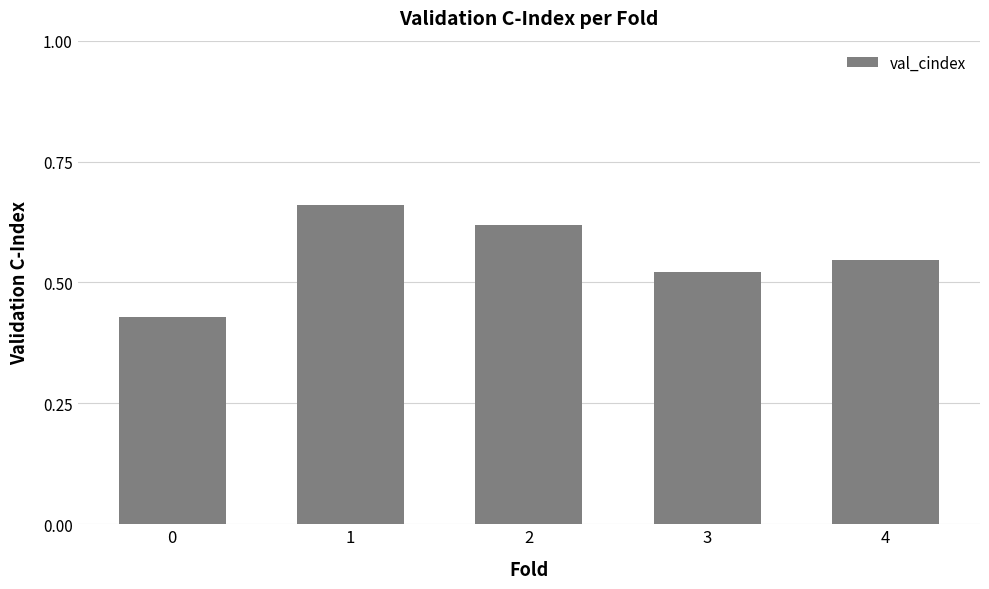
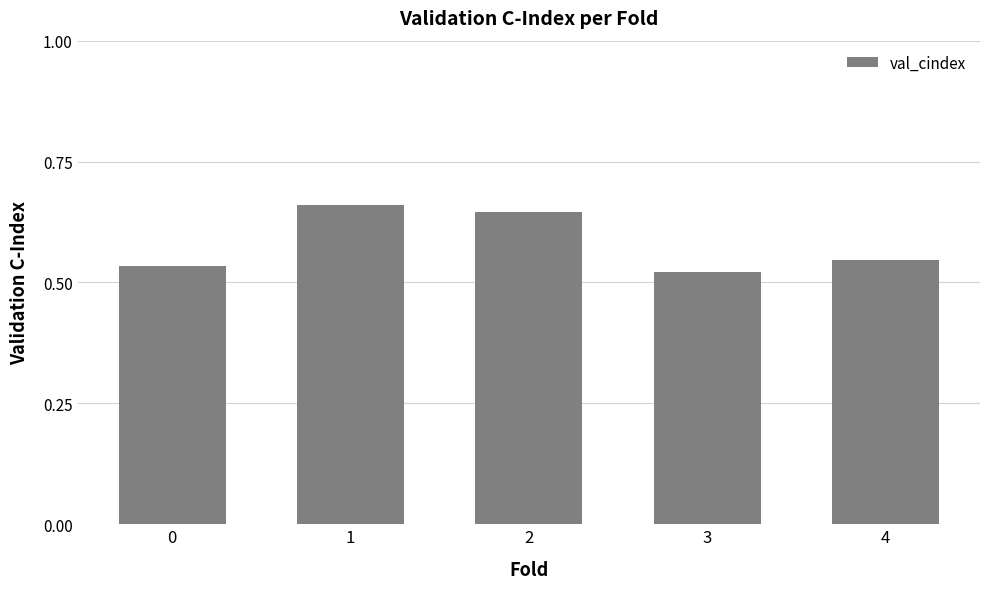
0: 0.43 -> 0.53
2: 0.62 -> 0.64
